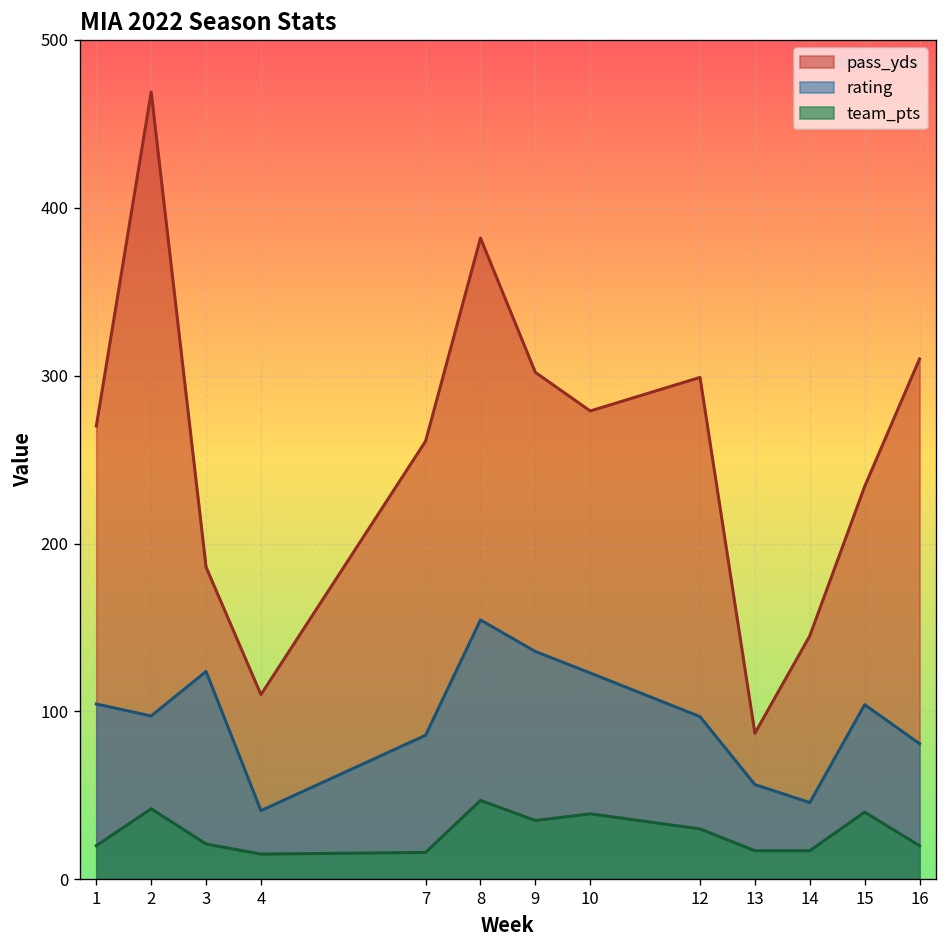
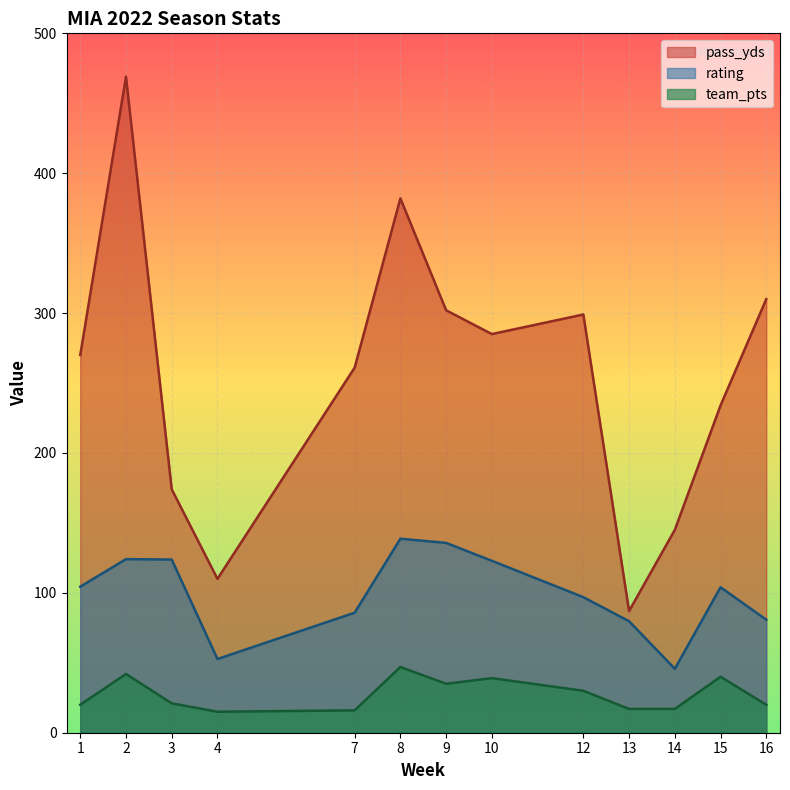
rating, 2: 97 -> 124
pass_yds, 3: 186 -> 174
rating, 4: 41 -> 53
rating, 8: 155 -> 139
pass_yds, 10: 279 -> 285
rating, 13: 56 -> 80
